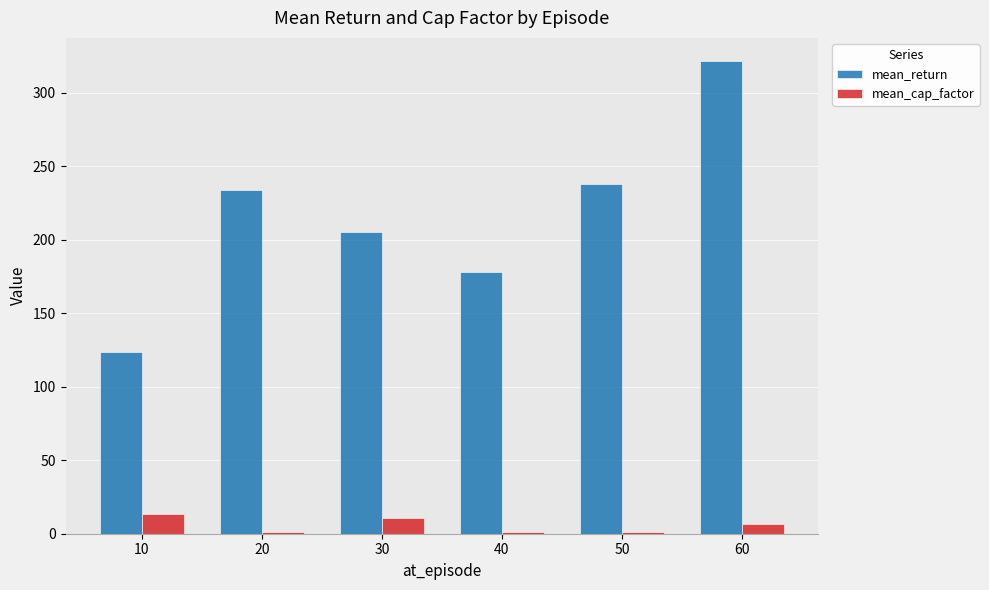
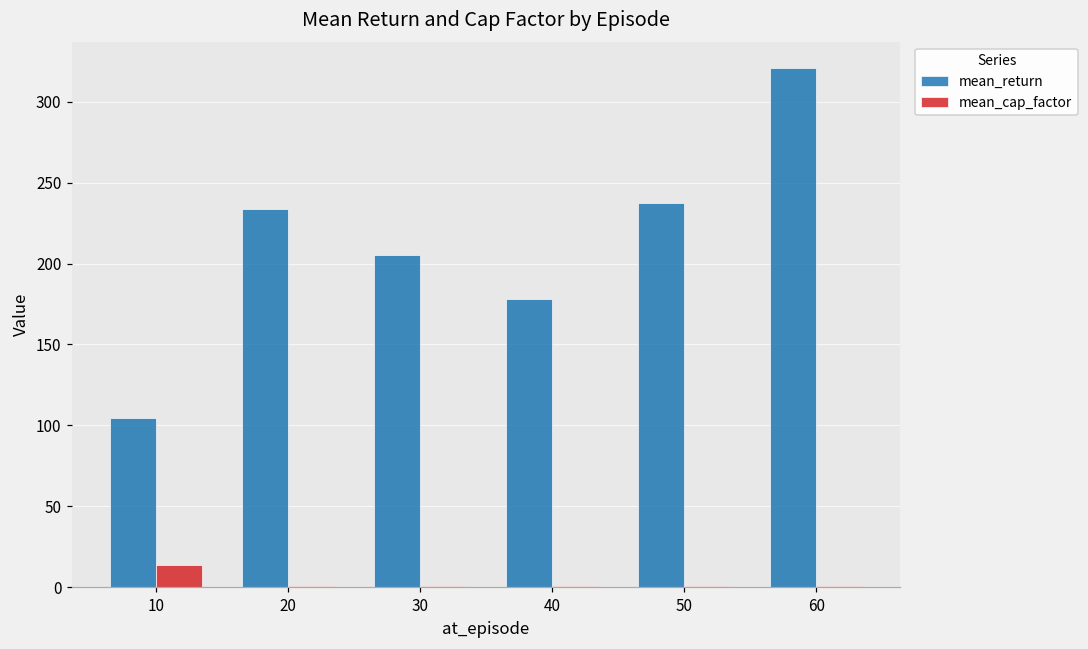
mean_return, 10: 124 -> 105
mean_cap_factor, 30: 11 -> 1
mean_cap_factor, 60: 7 -> 1
